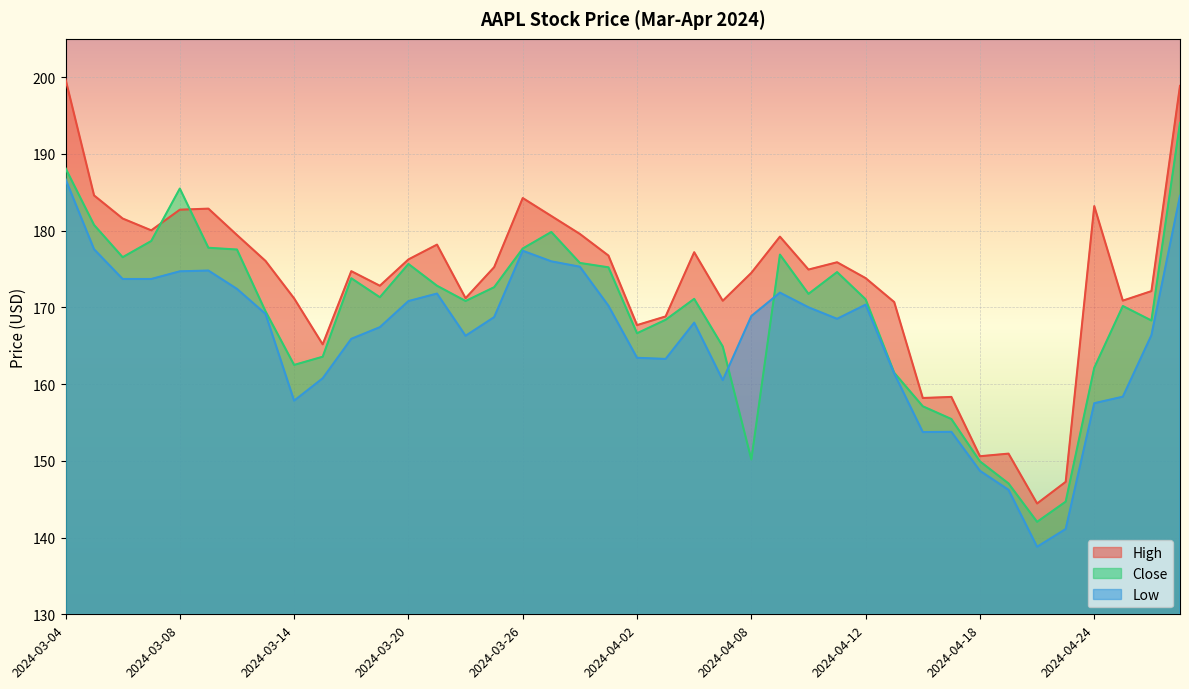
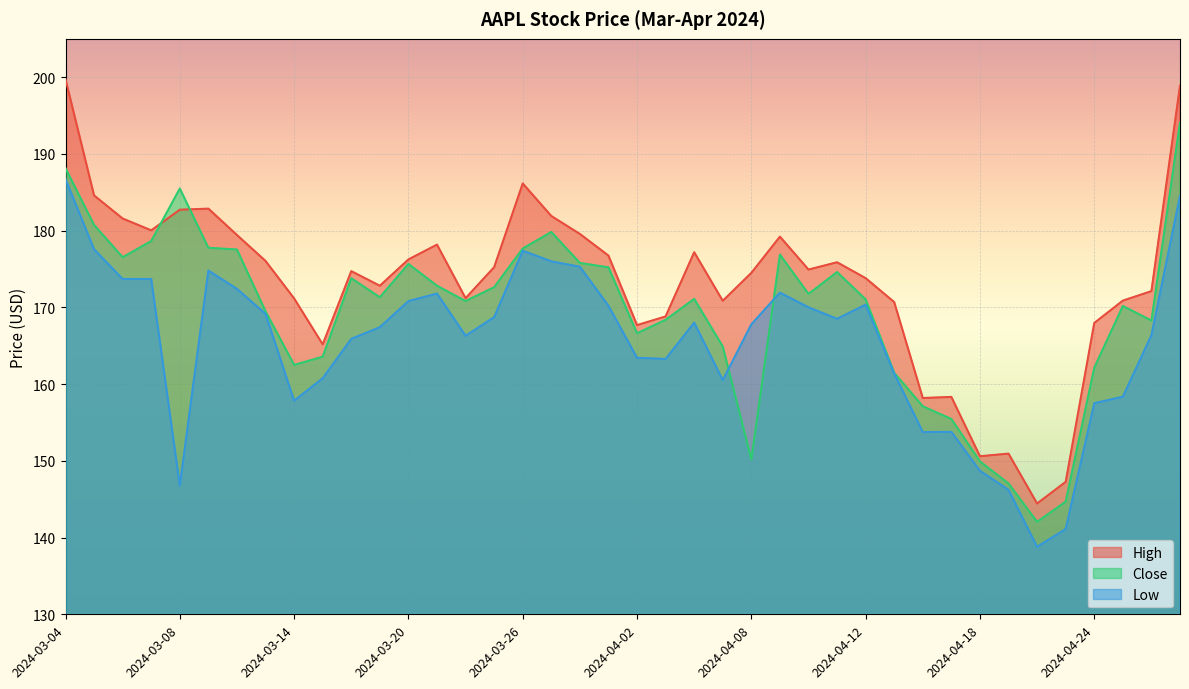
Low, 2024-03-08: 175 -> 147
High, 2024-03-26: 184 -> 186
Low, 2024-04-08: 169 -> 168
High, 2024-04-24: 183 -> 168
